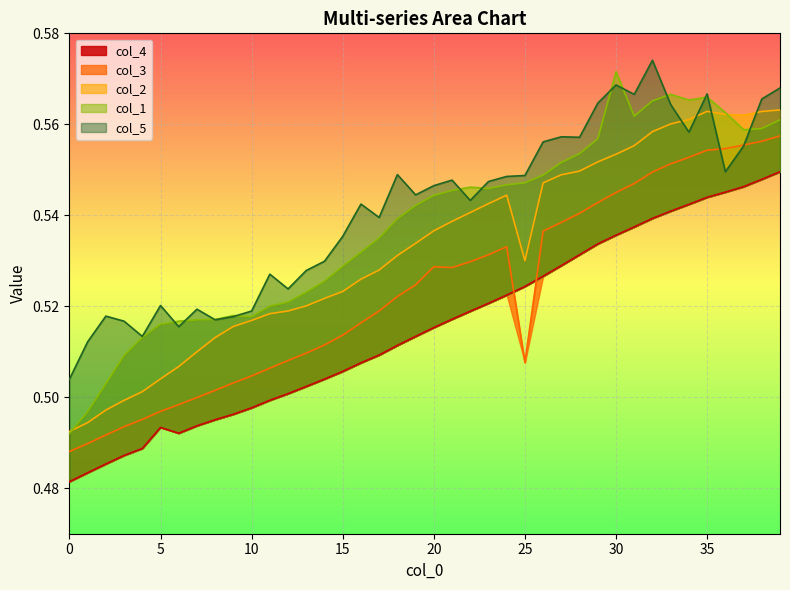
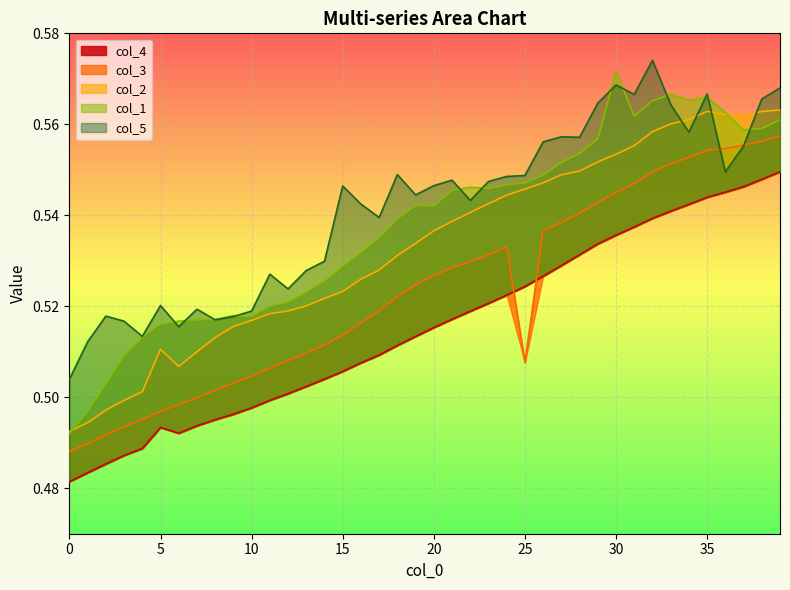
col_2, 5: 0.504 -> 0.511
col_5, 15: 0.535 -> 0.546
col_3, 20: 0.529 -> 0.527
col_1, 20: 0.544 -> 0.542
col_2, 25: 0.530 -> 0.546
